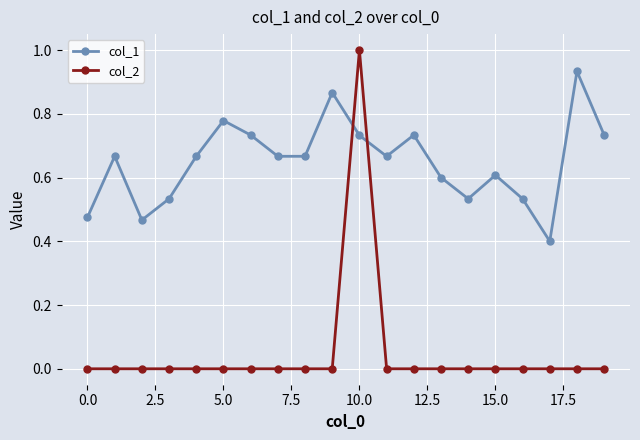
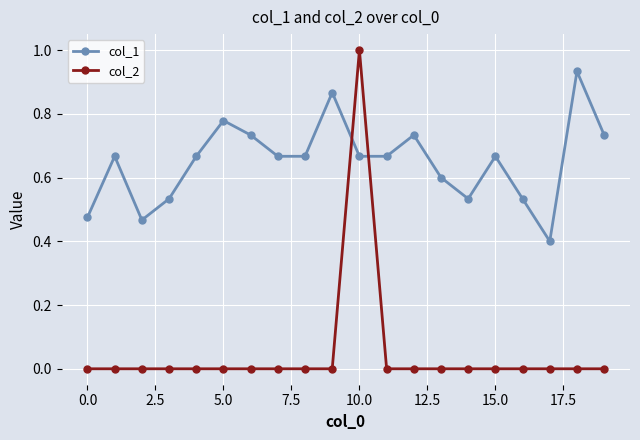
col_1, 10.0: 0.73 -> 0.67
col_1, 15.0: 0.61 -> 0.67
